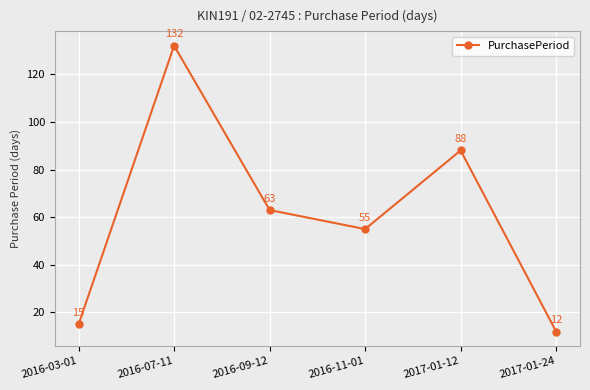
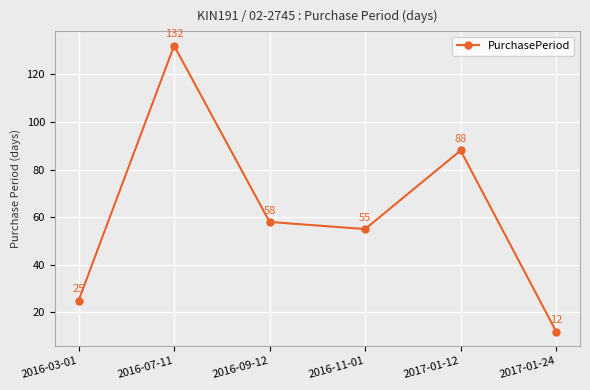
2016-03-01: 15 -> 25
2016-09-12: 63 -> 58
